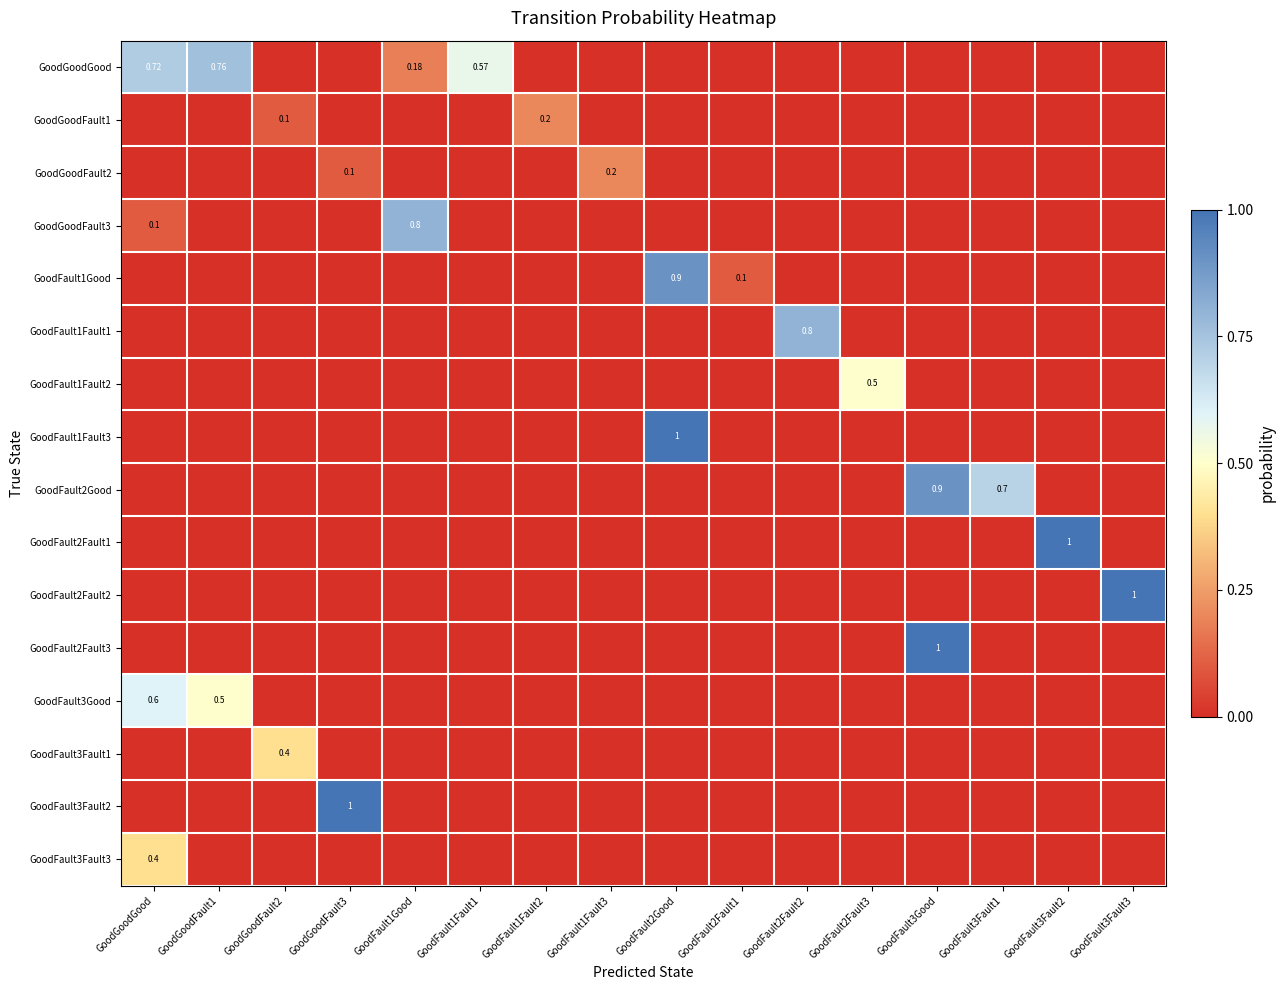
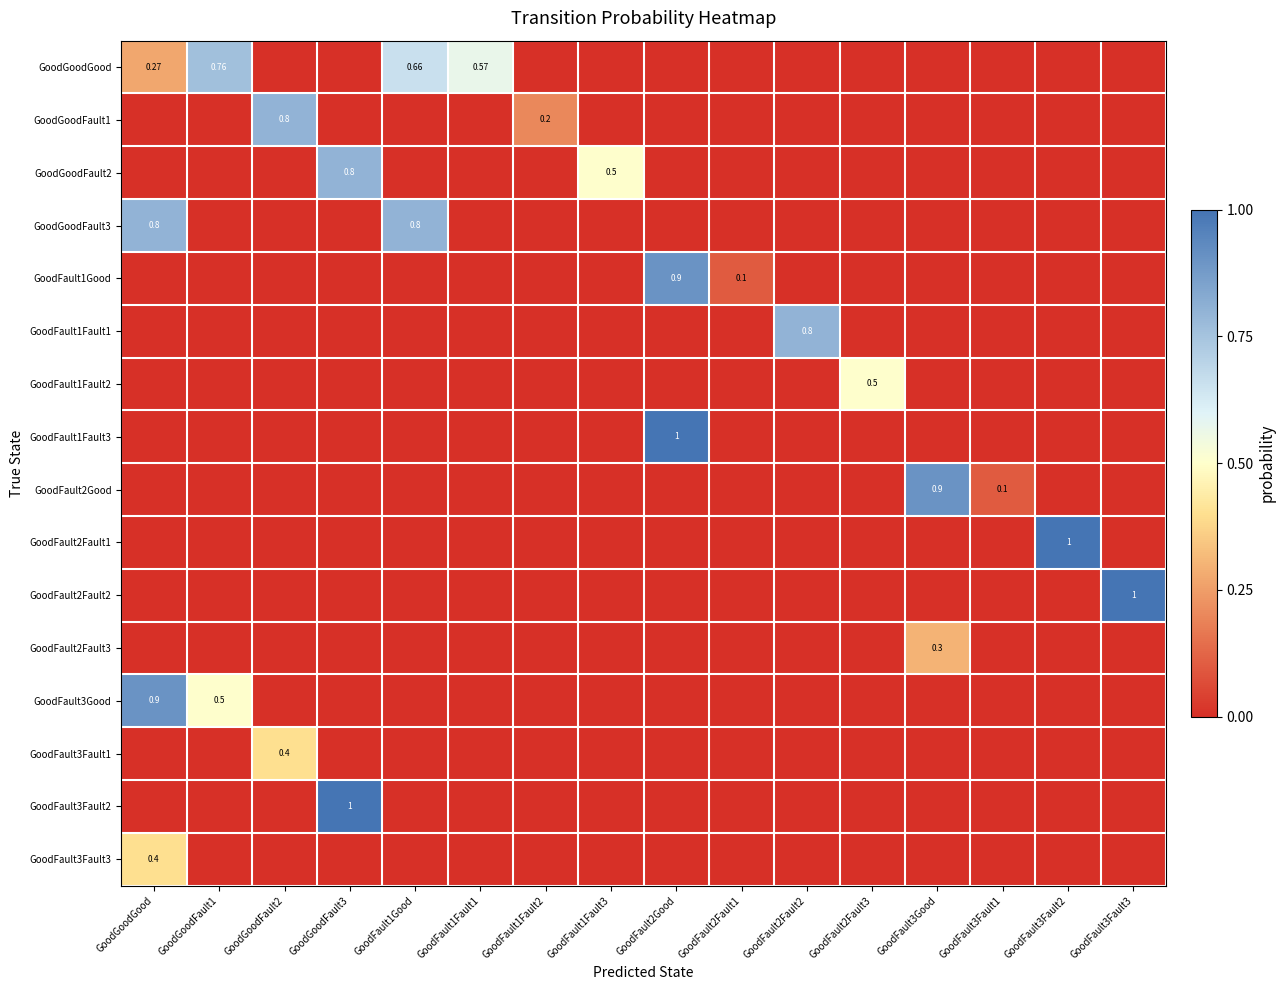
GoodGoodGood, GoodGoodGood: 0.72 -> 0.27
GoodGoodGood, GoodFault1Good: 0.18 -> 0.66
GoodGoodFault1, GoodGoodFault2: 0.1 -> 0.8
GoodGoodFault2, GoodGoodFault3: 0.1 -> 0.8
GoodGoodFault2, GoodFault1Fault3: 0.2 -> 0.5
GoodGoodFault3, GoodGoodGood: 0.1 -> 0.8
GoodFault2Good, GoodFault3Fault1: 0.7 -> 0.1
GoodFault2Fault3, GoodFault3Good: 1 -> 0.3
GoodFault3Good, GoodGoodGood: 0.6 -> 0.9
